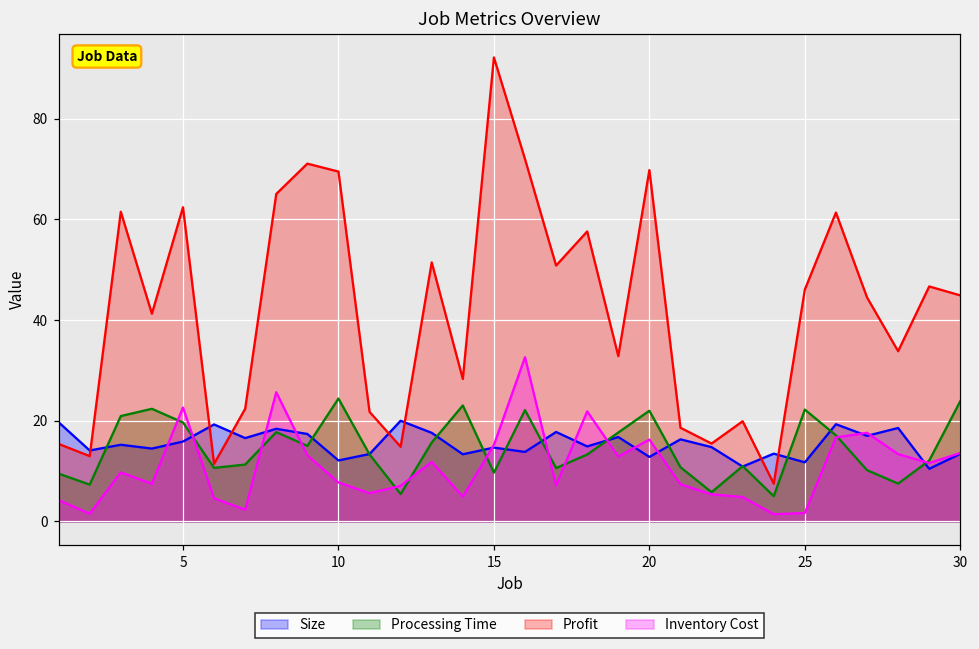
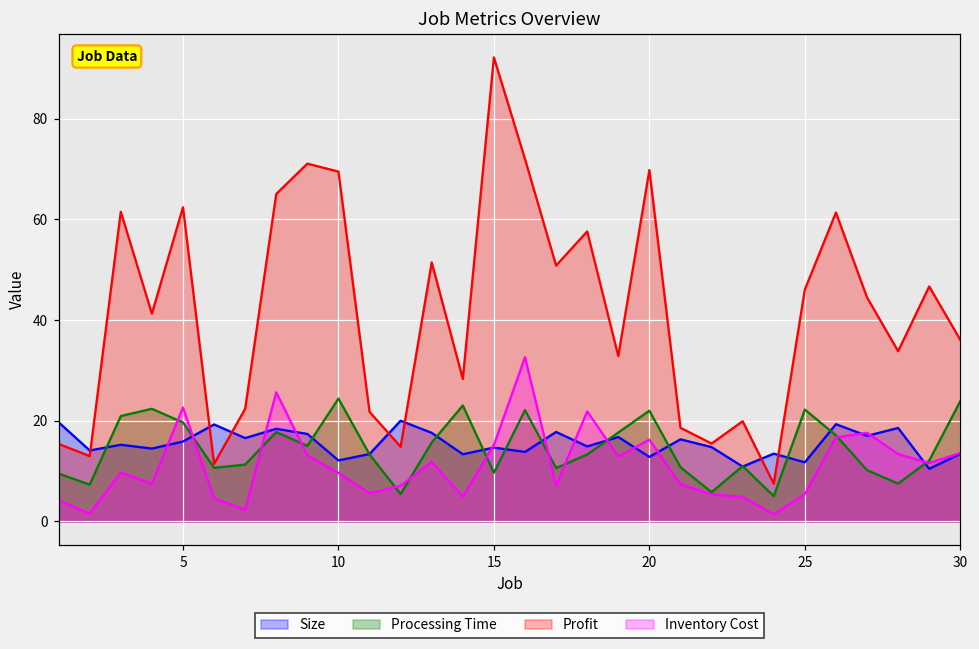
Inventory Cost, 10: 8 -> 10
Inventory Cost, 25: 2 -> 5
Profit, 30: 45 -> 36
